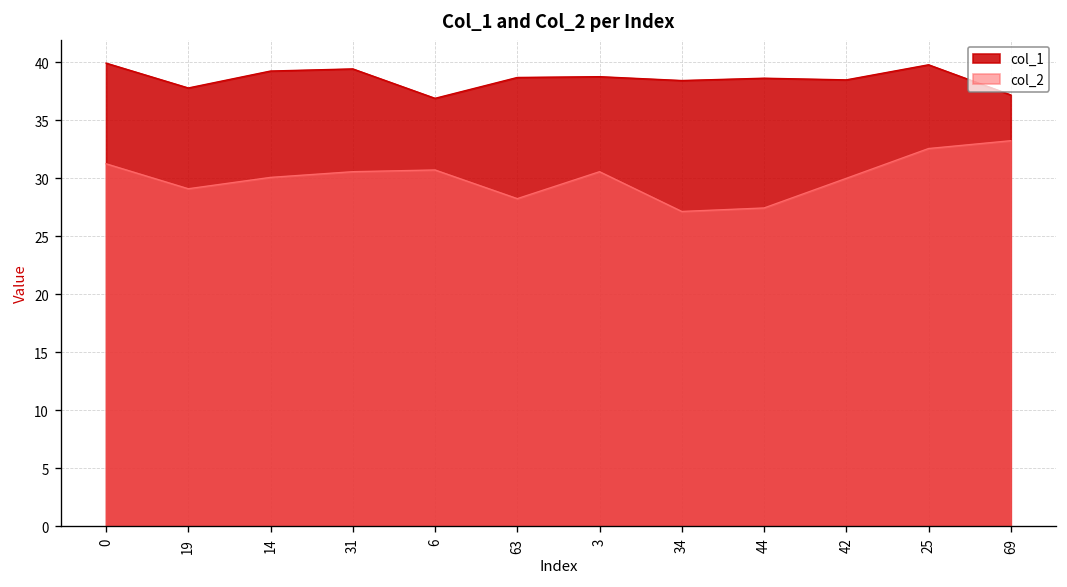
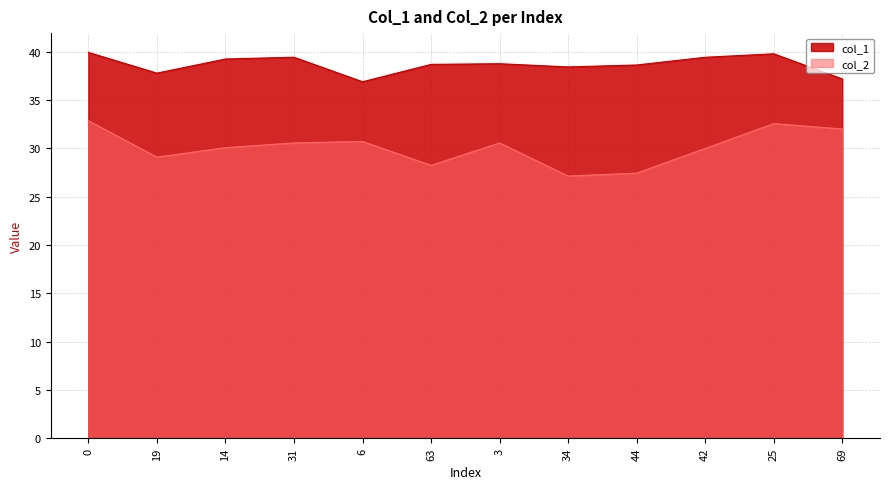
col_2, 0: 31 -> 33
col_1, 42: 38 -> 39
col_2, 69: 33 -> 32
